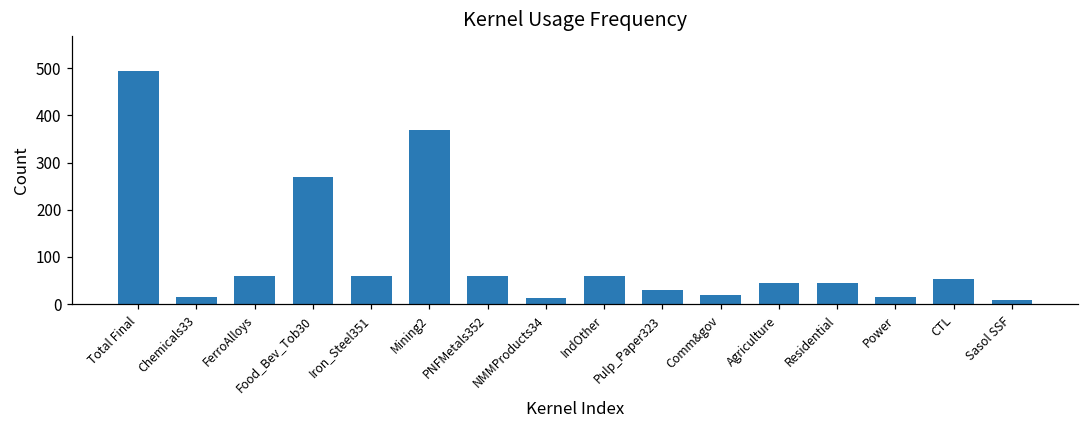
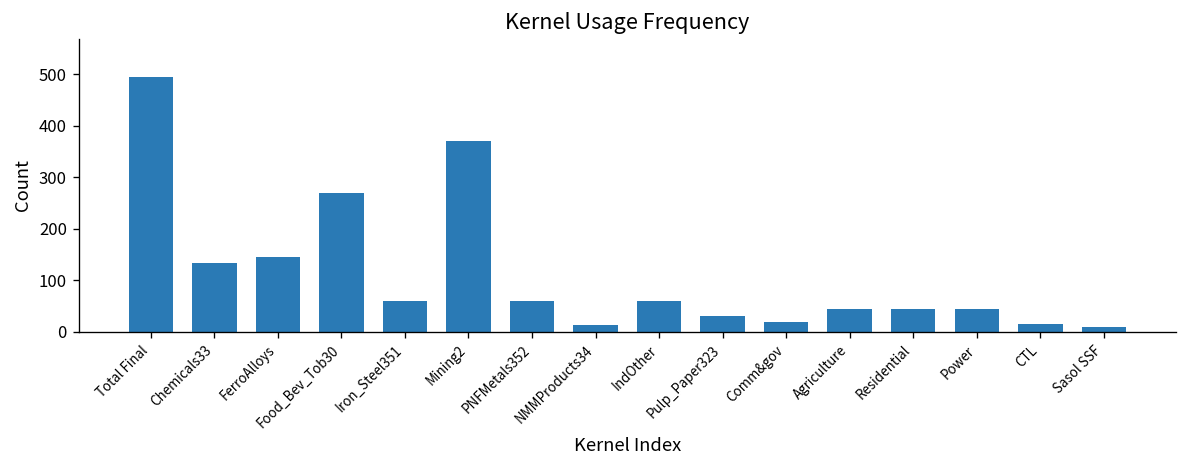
Chemicals33: 20 -> 130
FerroAlloys: 60 -> 150
Power: 20 -> 50
CTL: 50 -> 20
